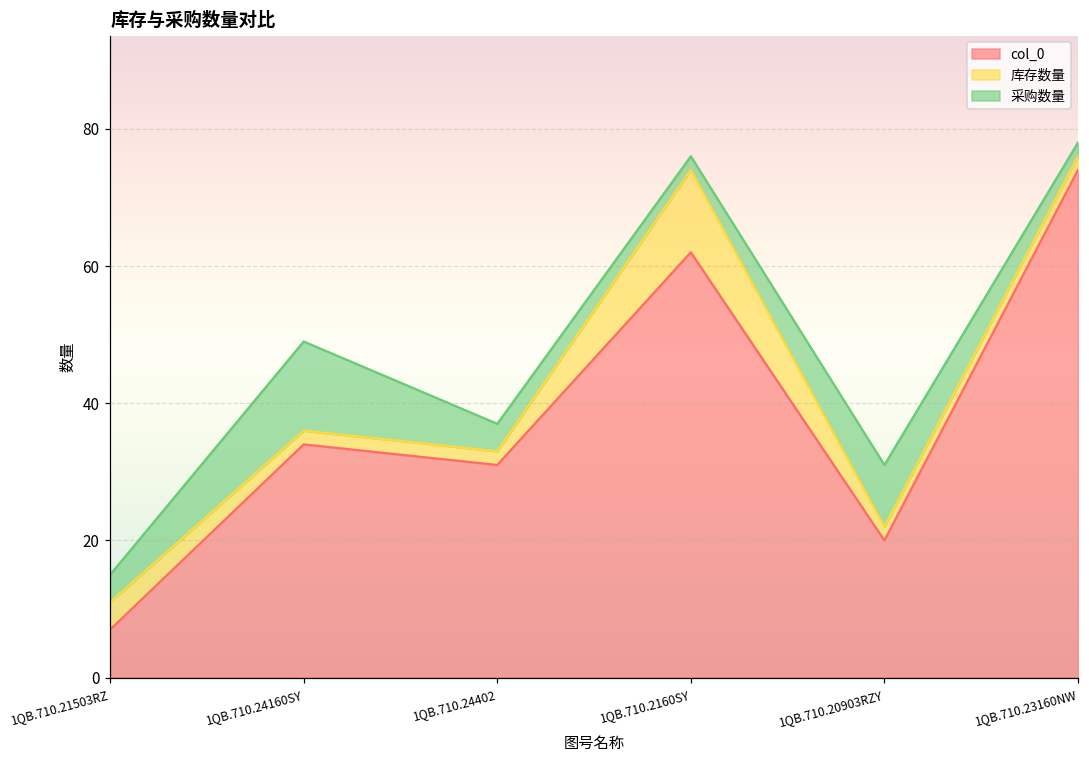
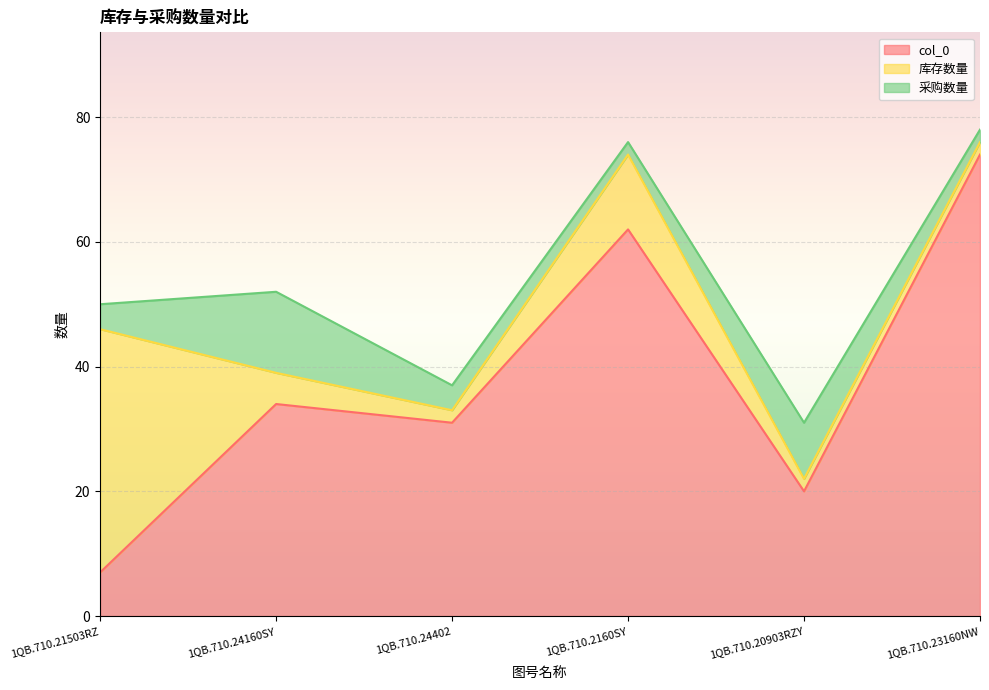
库存数量, 1QB.710.21503RZ: 4 -> 39
库存数量, 1QB.710.24160SY: 2 -> 5
